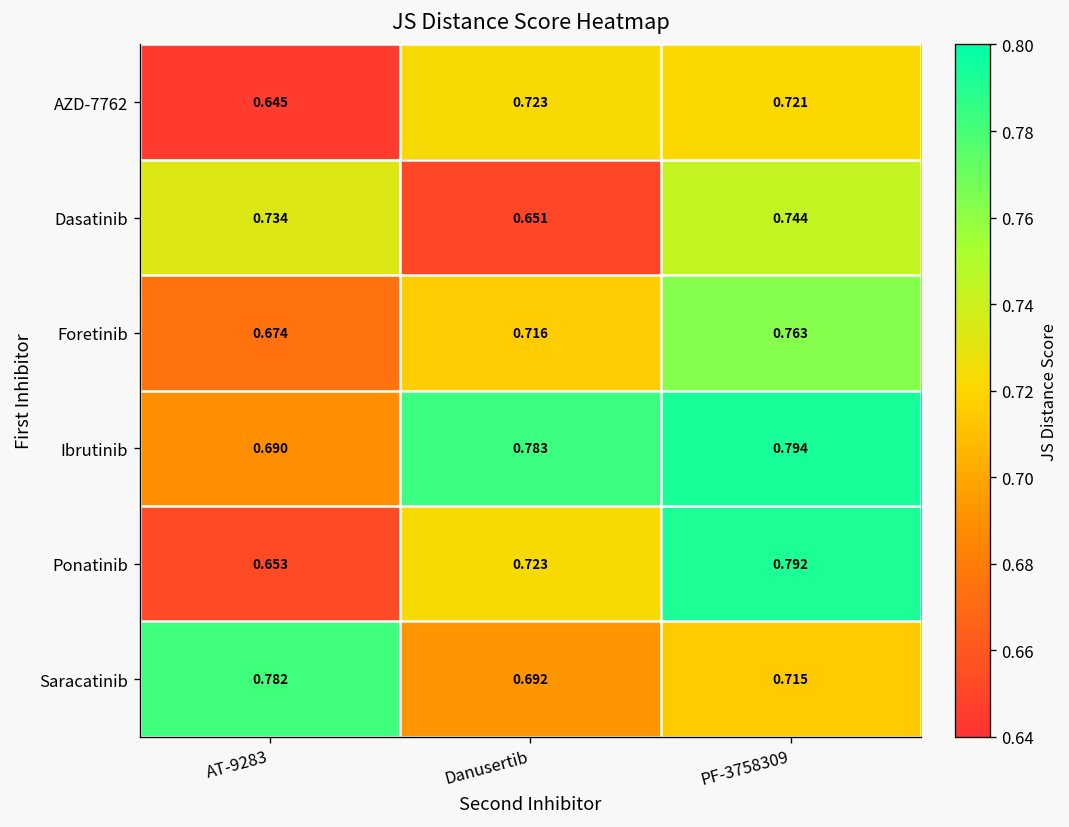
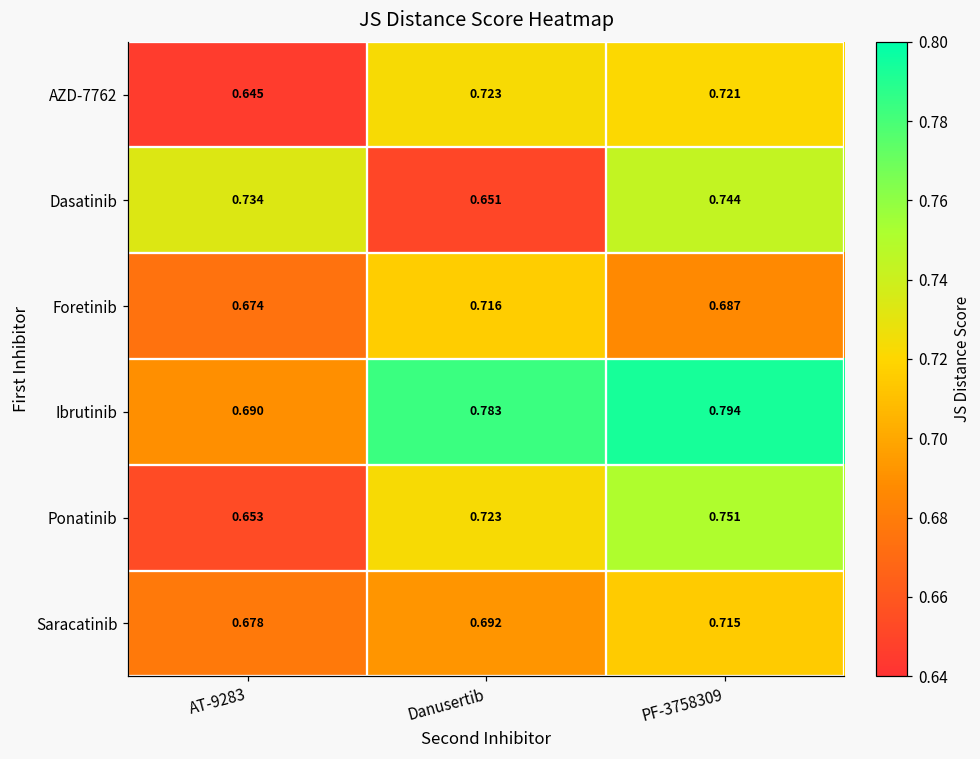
Foretinib, PF-3758309: 0.763 -> 0.687
Ponatinib, PF-3758309: 0.792 -> 0.751
Saracatinib, AT-9283: 0.782 -> 0.678
